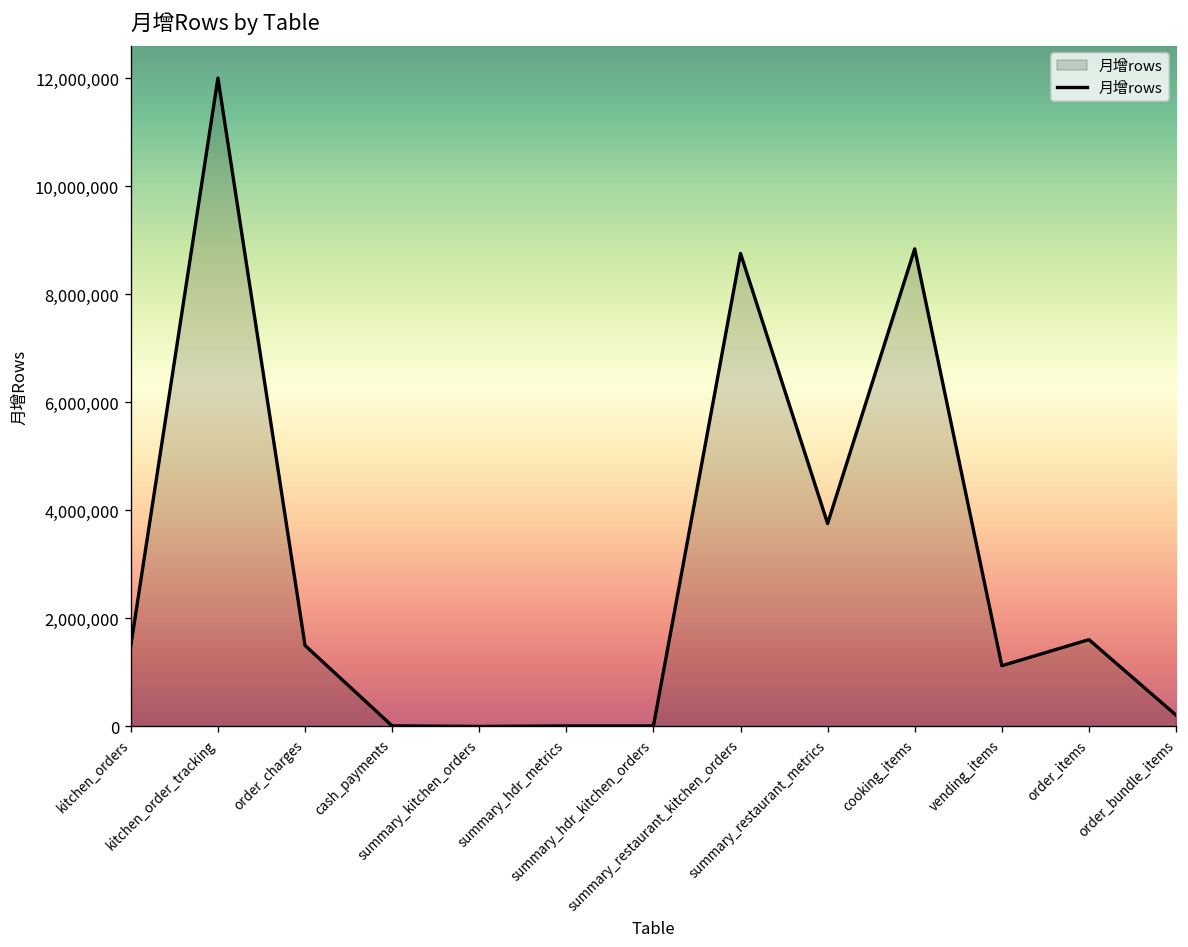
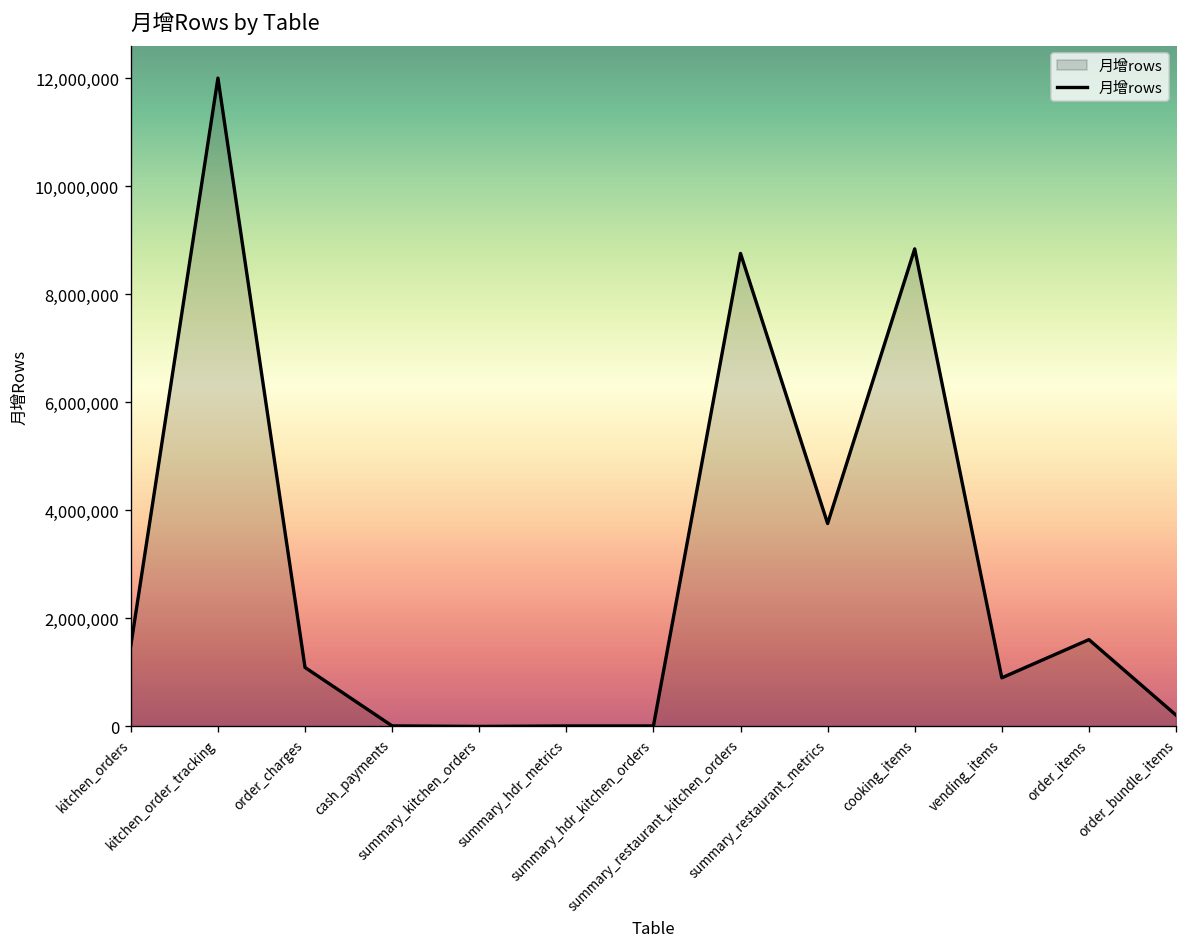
order_charges: 1,500,000 -> 1,100,000
vending_items: 1,100,000 -> 900,000
